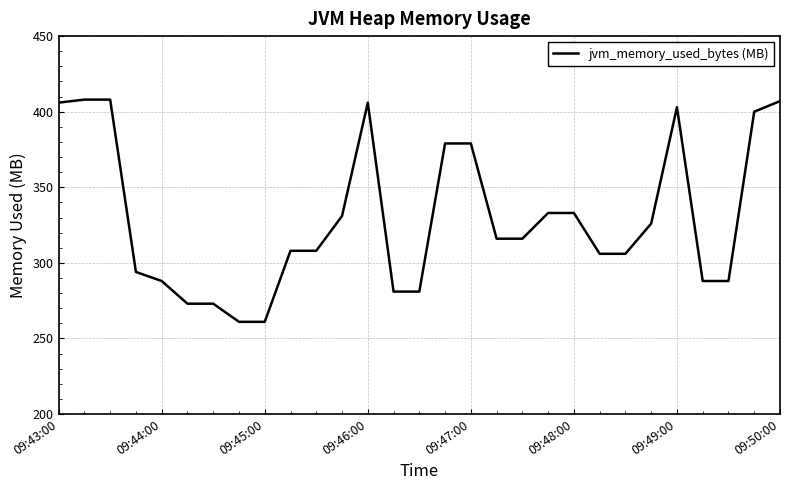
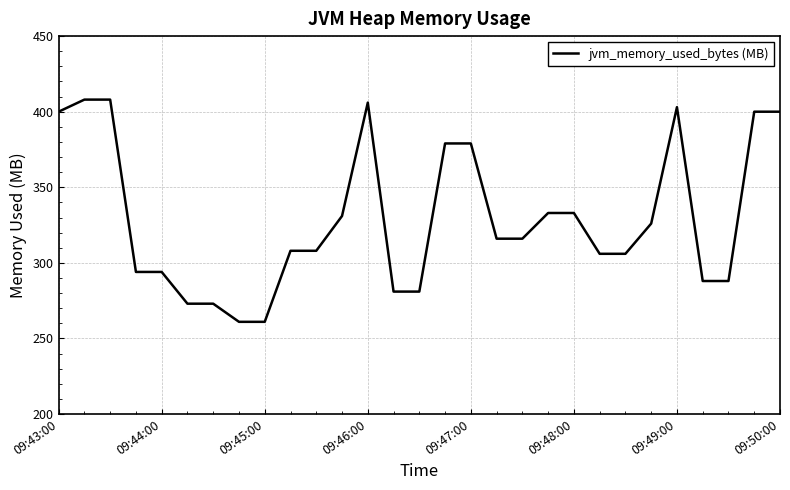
09:43:00: 406 -> 400
09:44:00: 288 -> 294
09:50:00: 407 -> 400
